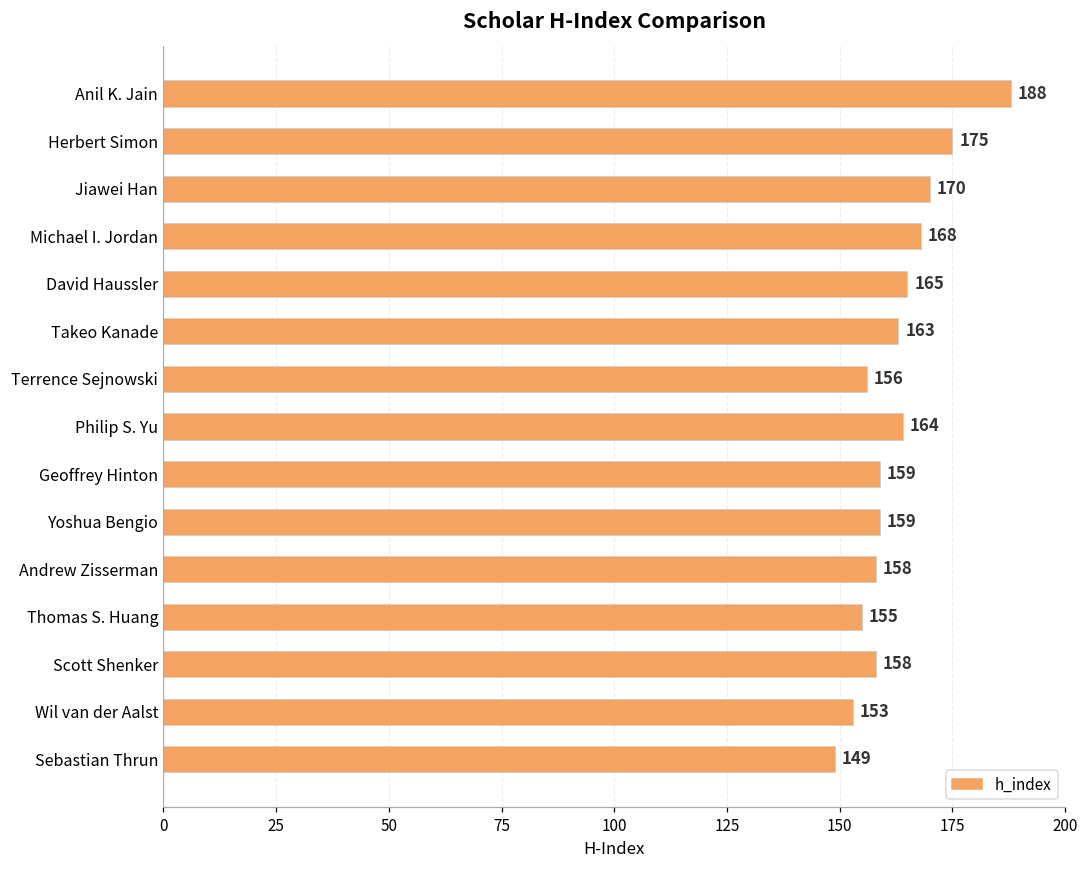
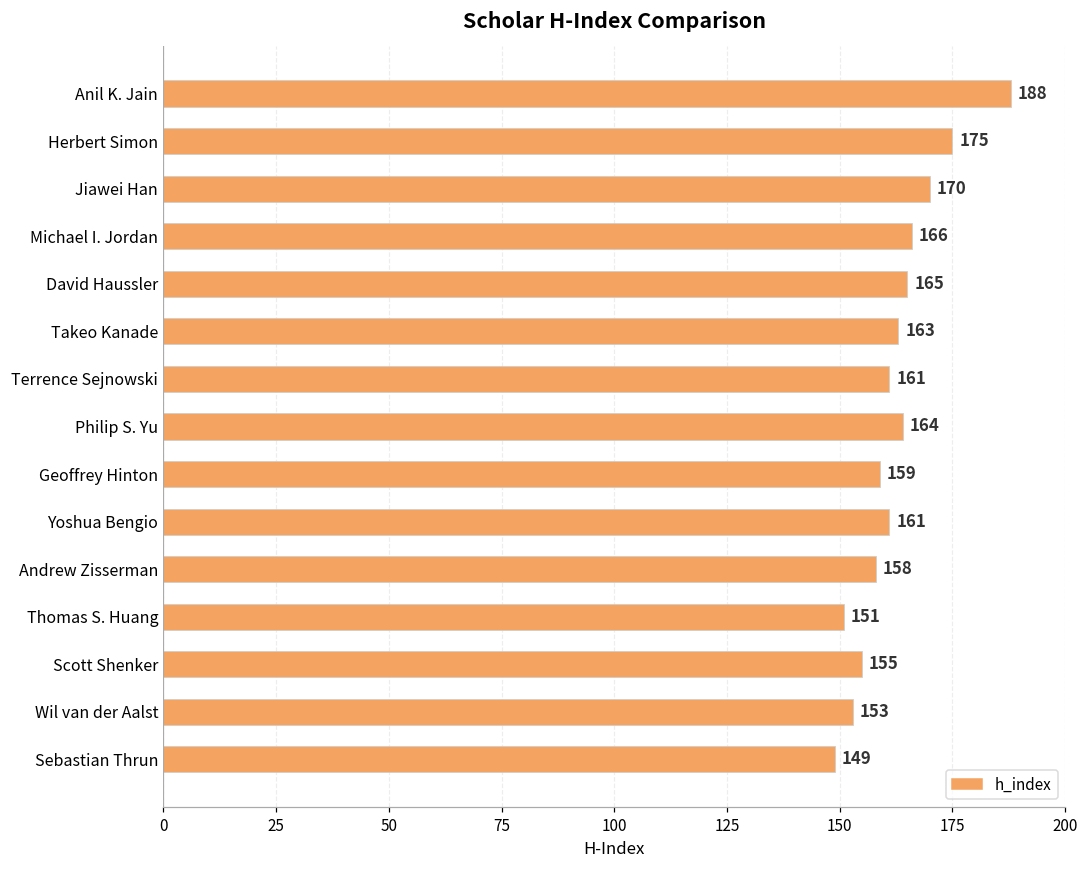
Michael I. Jordan: 168 -> 166
Terrence Sejnowski: 156 -> 161
Yoshua Bengio: 159 -> 161
Thomas S. Huang: 155 -> 151
Scott Shenker: 158 -> 155
